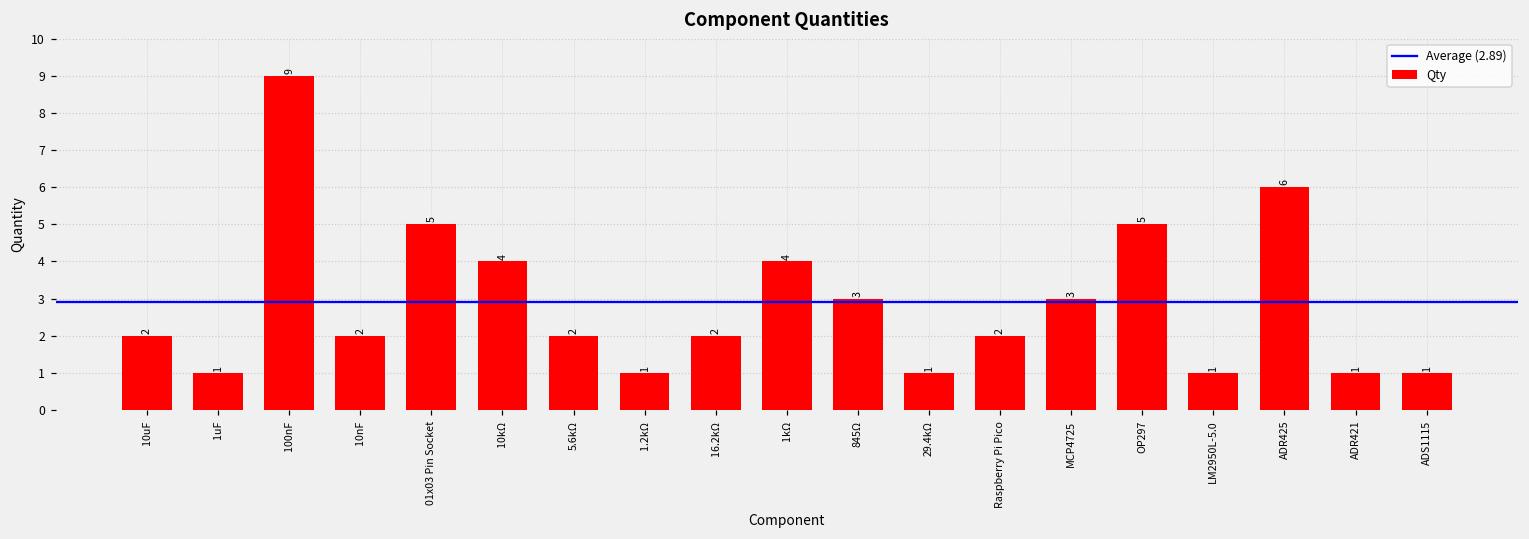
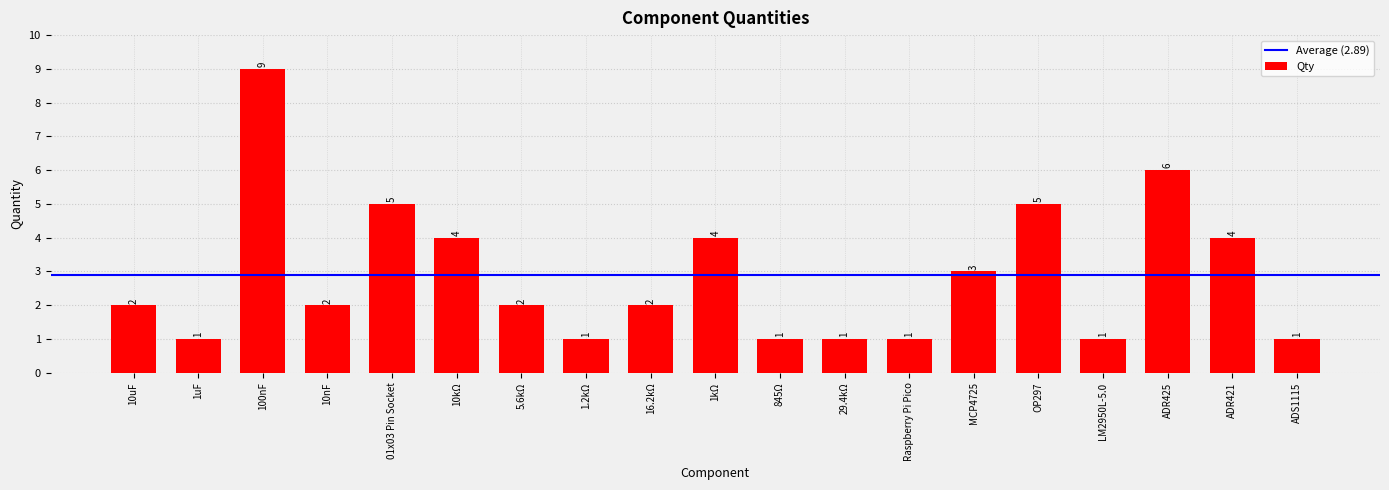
845Ω: 3 -> 1
Raspberry Pi Pico: 2 -> 1
ADR421: 1 -> 4
